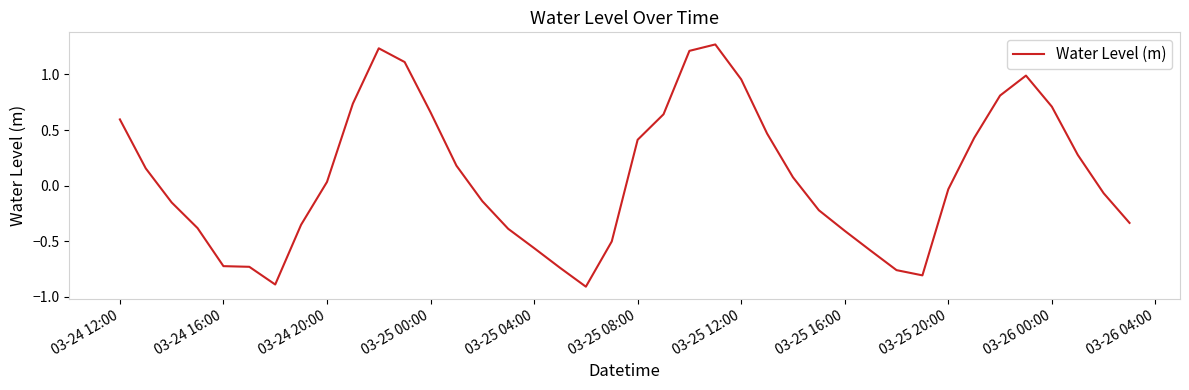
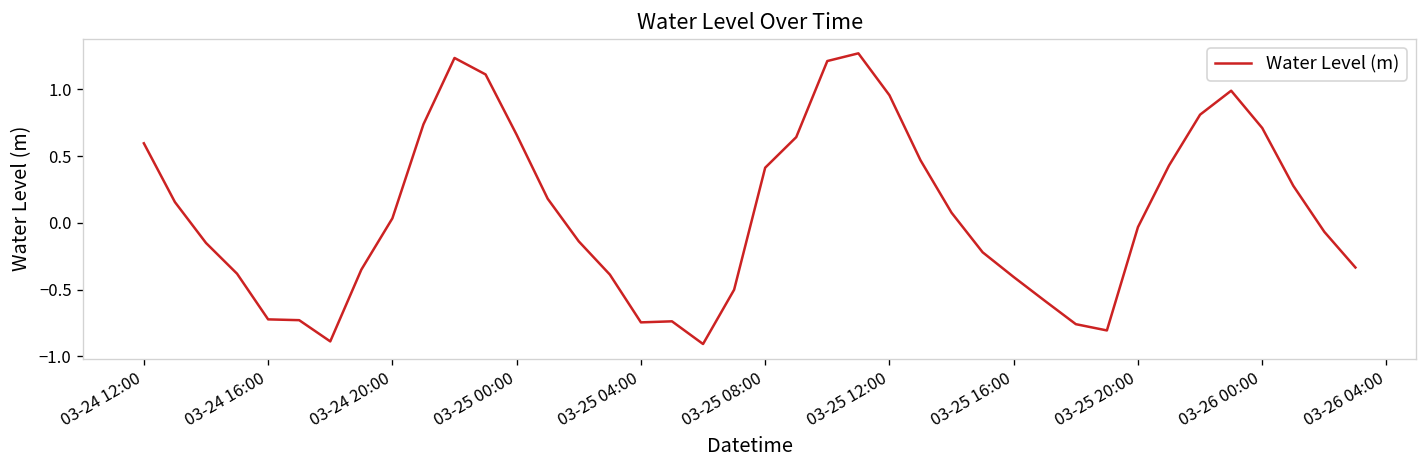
03-25 04:00: -0.56 -> -0.75
